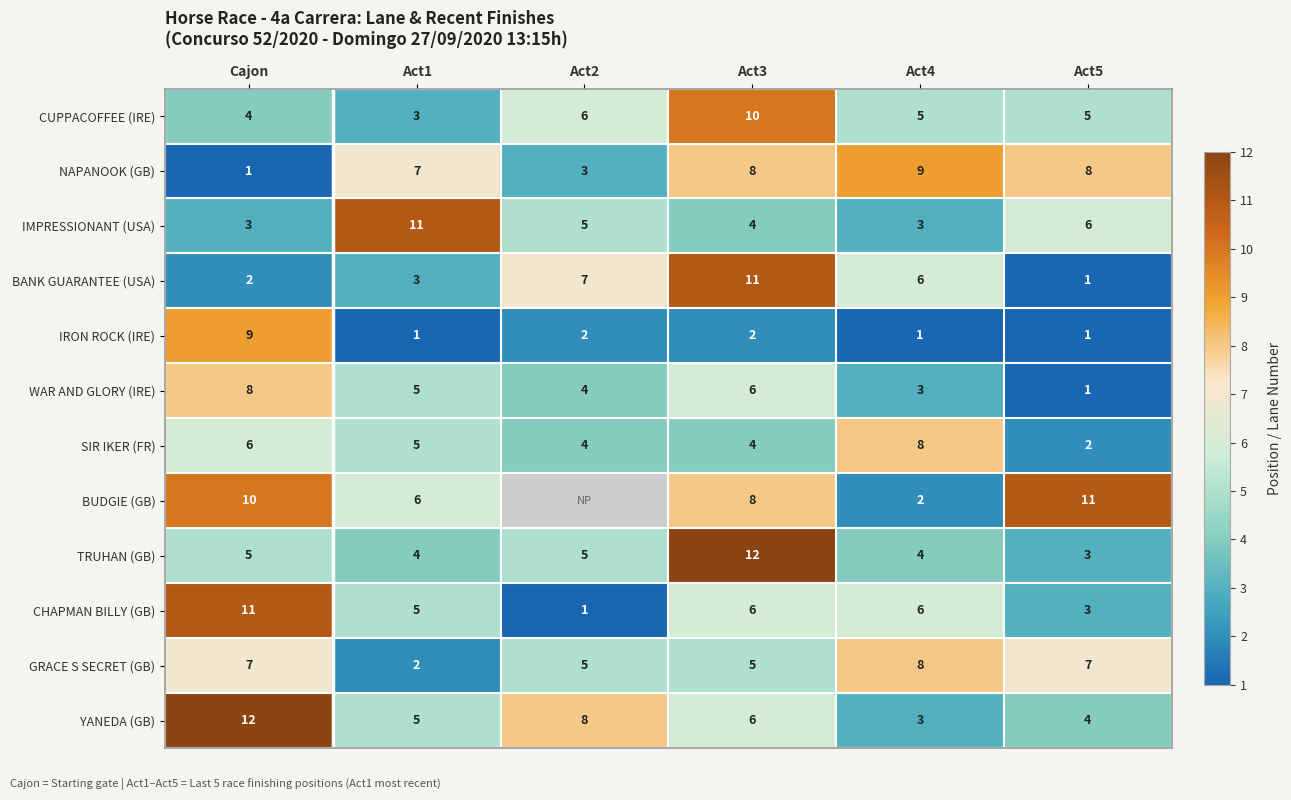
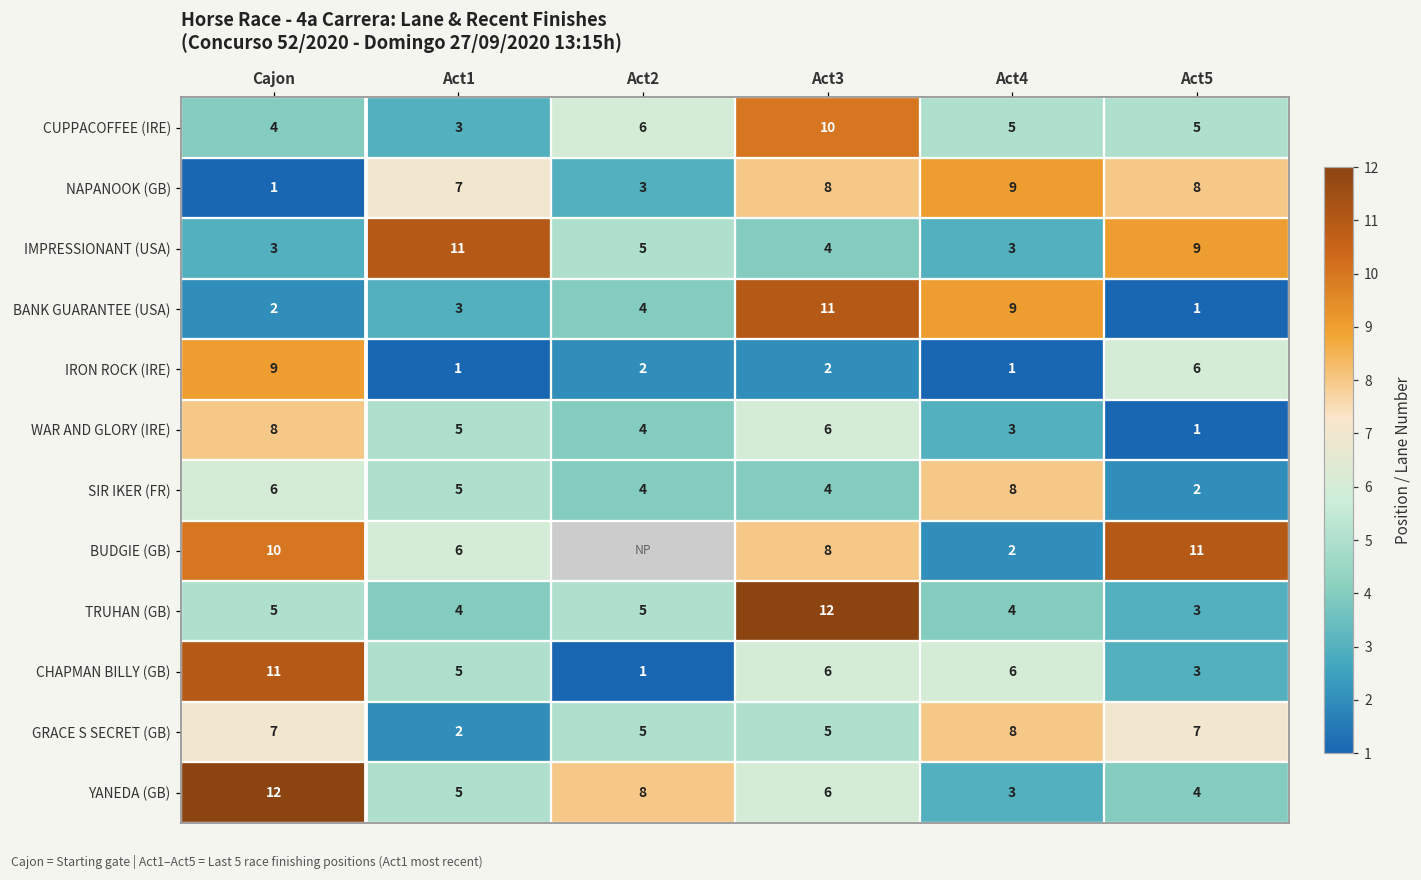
IMPRESSIONANT (USA), Act5: 6 -> 9
BANK GUARANTEE (USA), Act2: 7 -> 4
BANK GUARANTEE (USA), Act4: 6 -> 9
IRON ROCK (IRE), Act5: 1 -> 6
